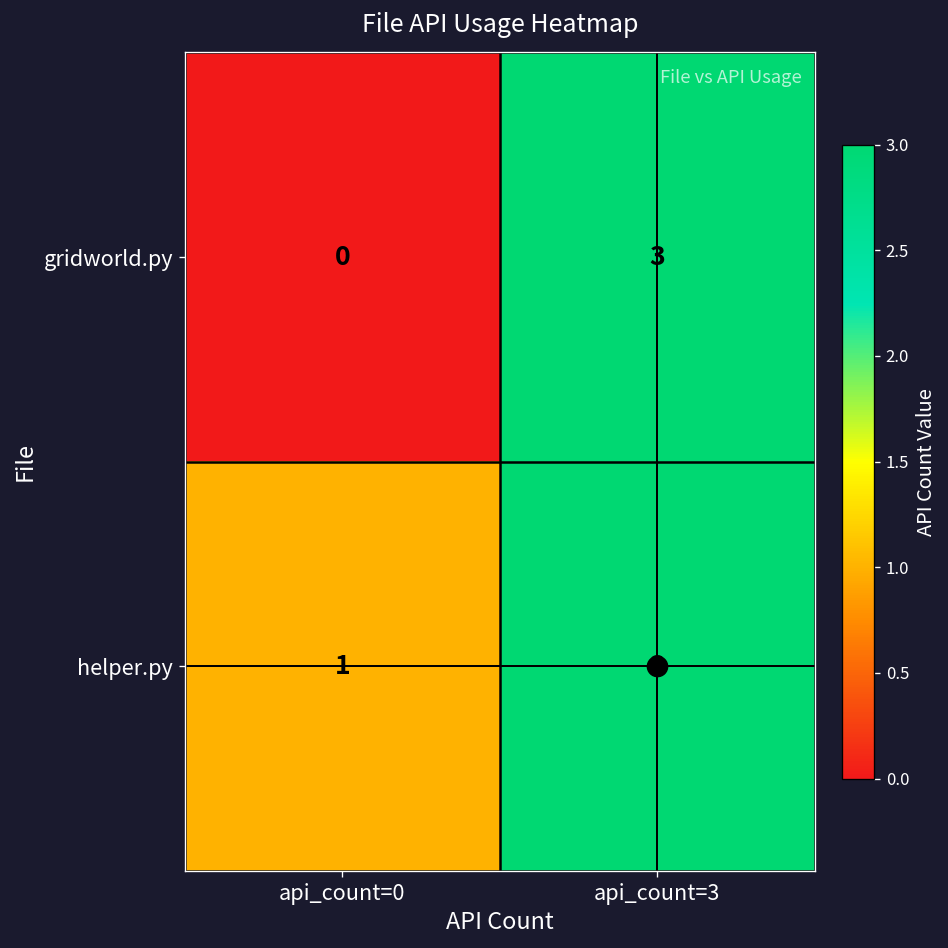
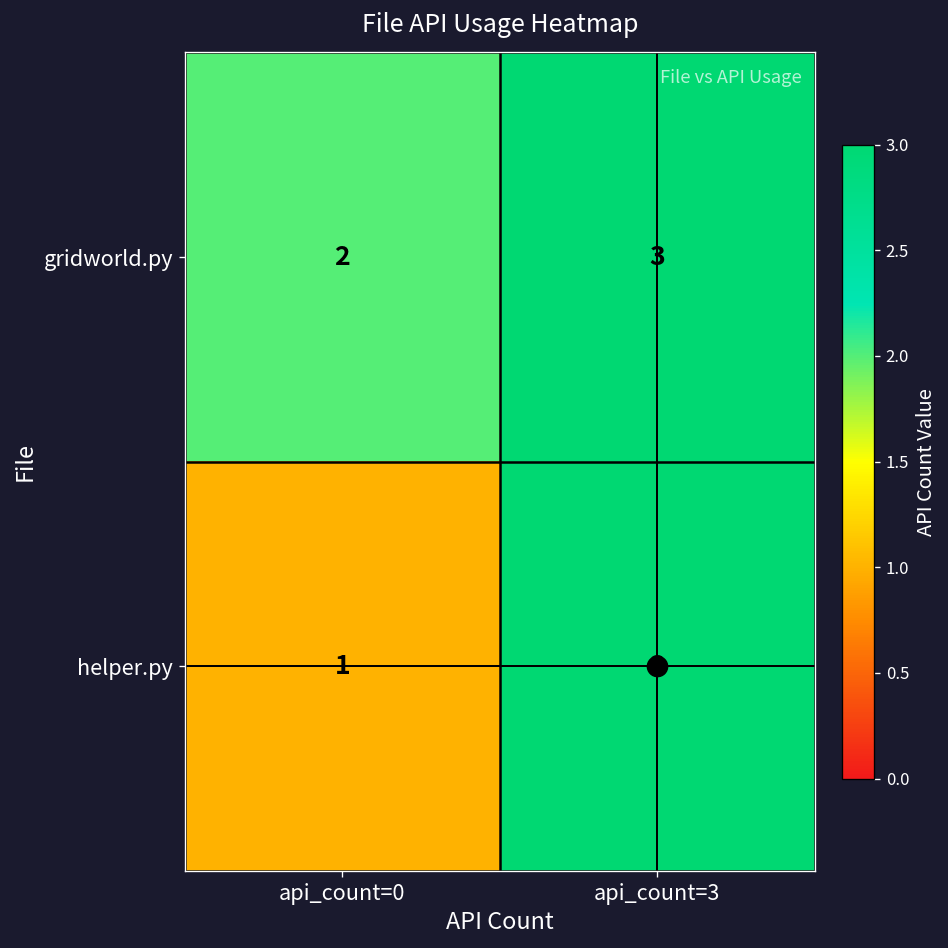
gridworld.py, api_count=0: 0 -> 2
